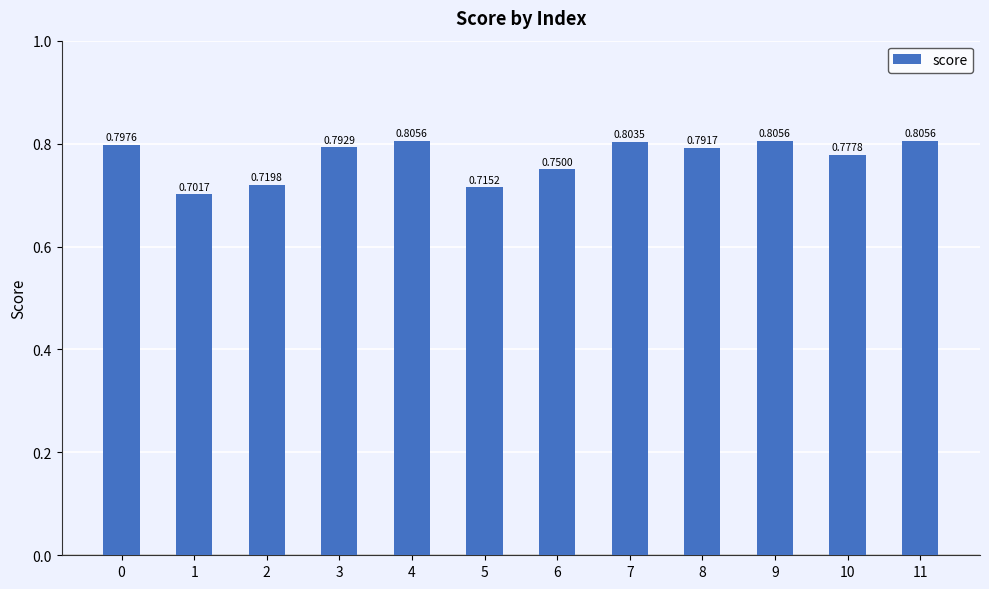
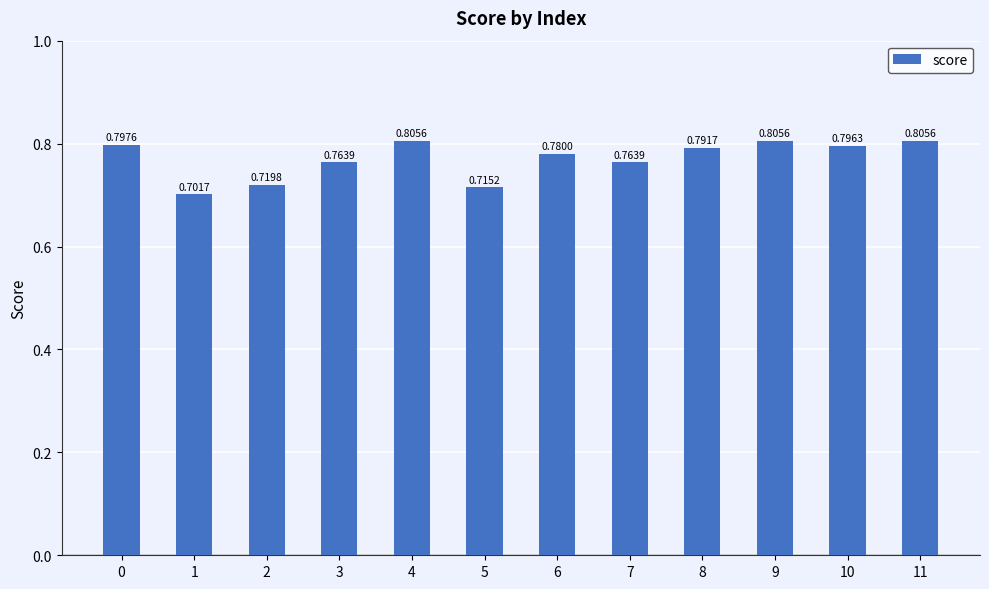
3: 0.7929 -> 0.7639
6: 0.7500 -> 0.7800
7: 0.8035 -> 0.7639
10: 0.7778 -> 0.7963
